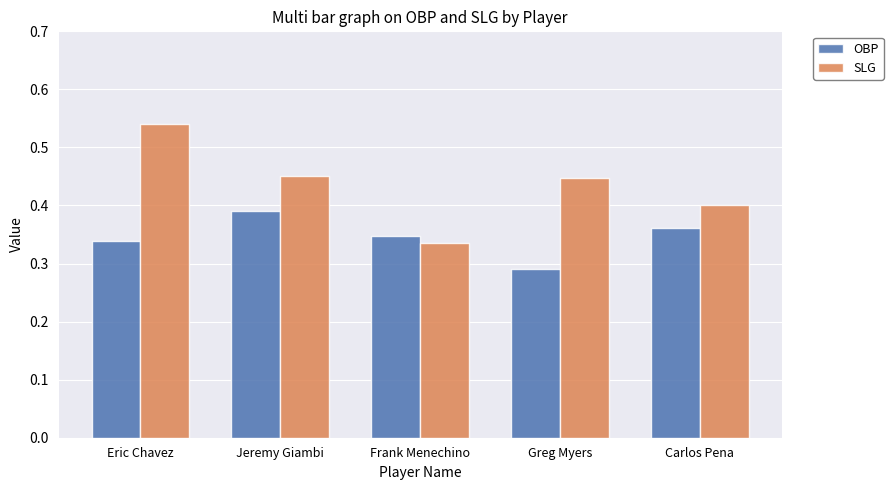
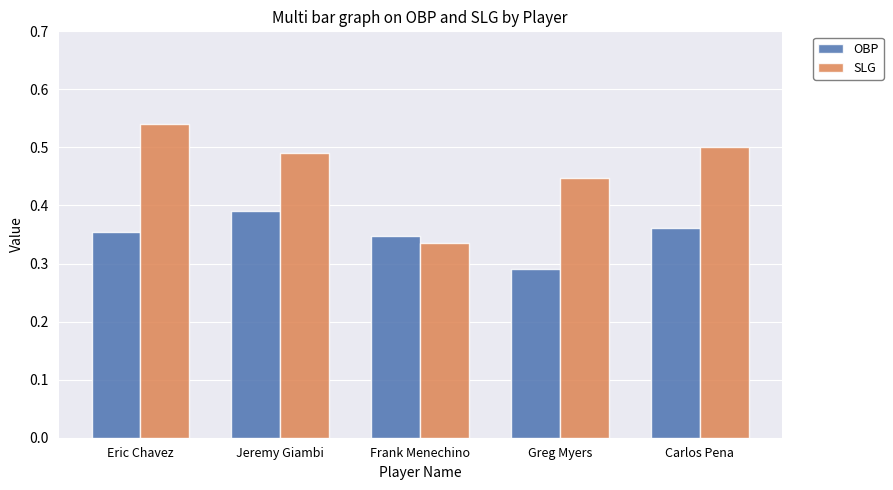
OBP, Eric Chavez: 0.34 -> 0.36
SLG, Jeremy Giambi: 0.45 -> 0.49
SLG, Carlos Pena: 0.4 -> 0.5
